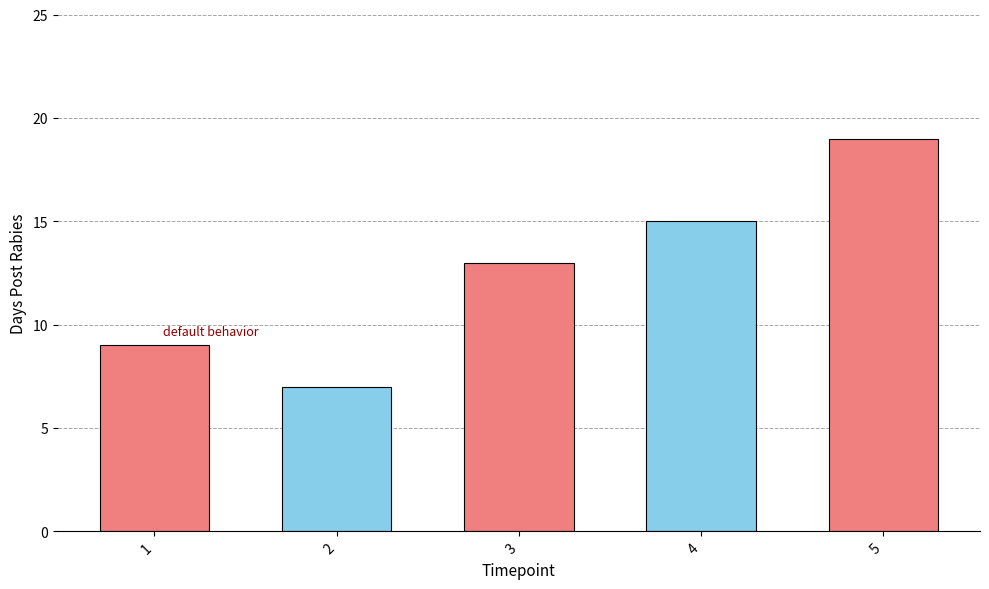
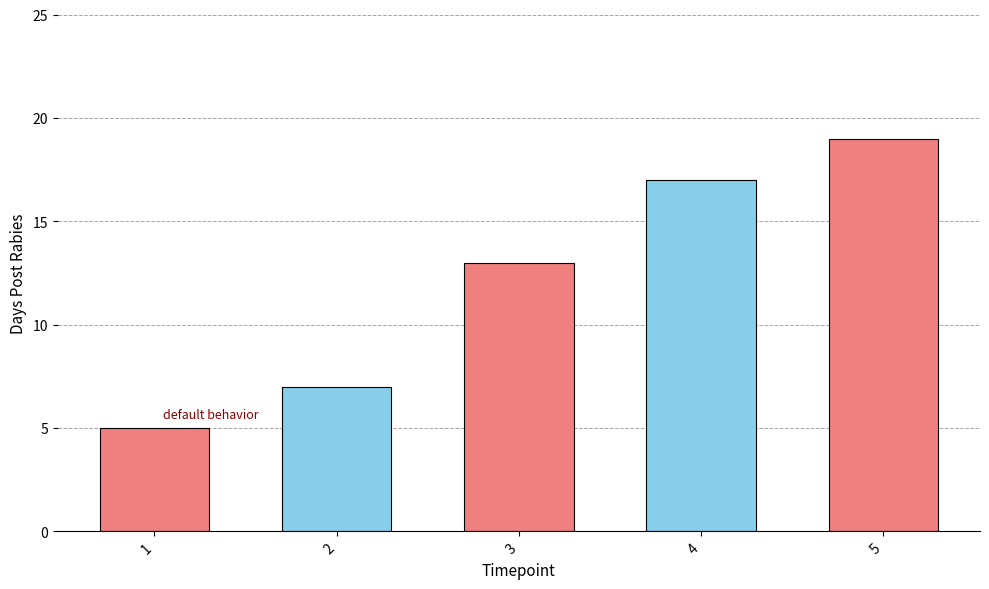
1: 9 -> 5
4: 15 -> 17
